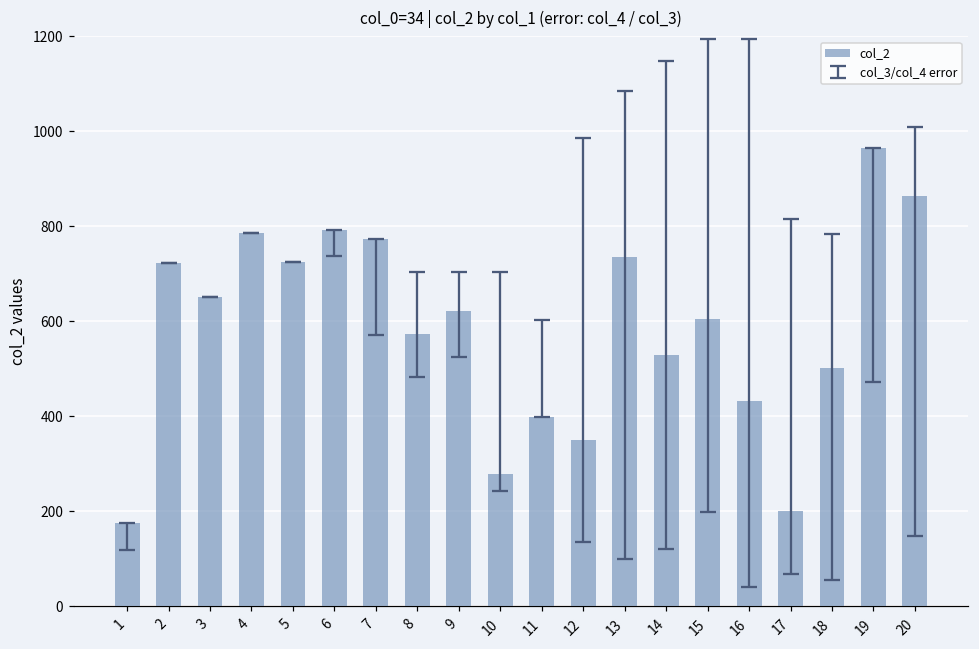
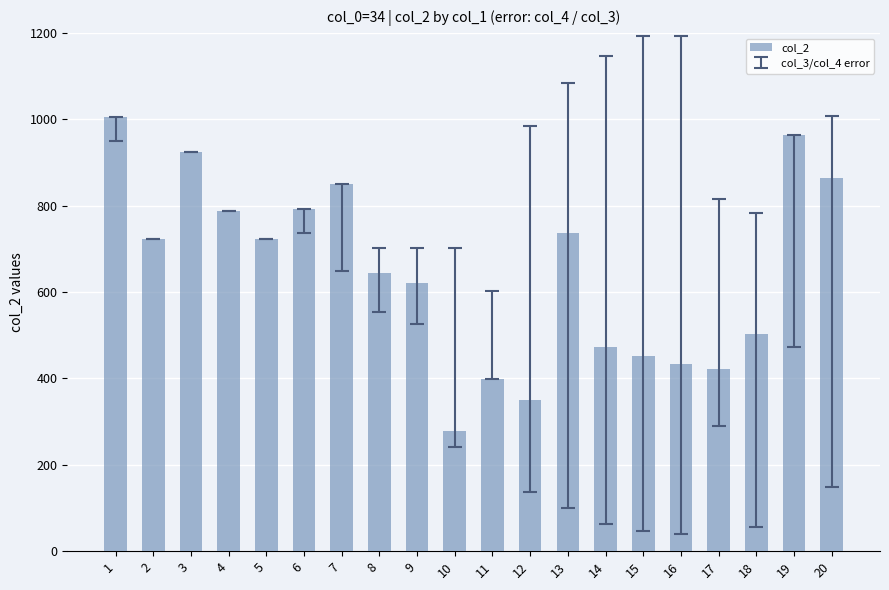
col_2, 1: 180 -> 1010
col_2, 3: 650 -> 930
col_2, 7: 770 -> 850
col_2, 8: 570 -> 640
col_2, 14: 530 -> 470
col_2, 15: 600 -> 450
col_2, 17: 200 -> 420
